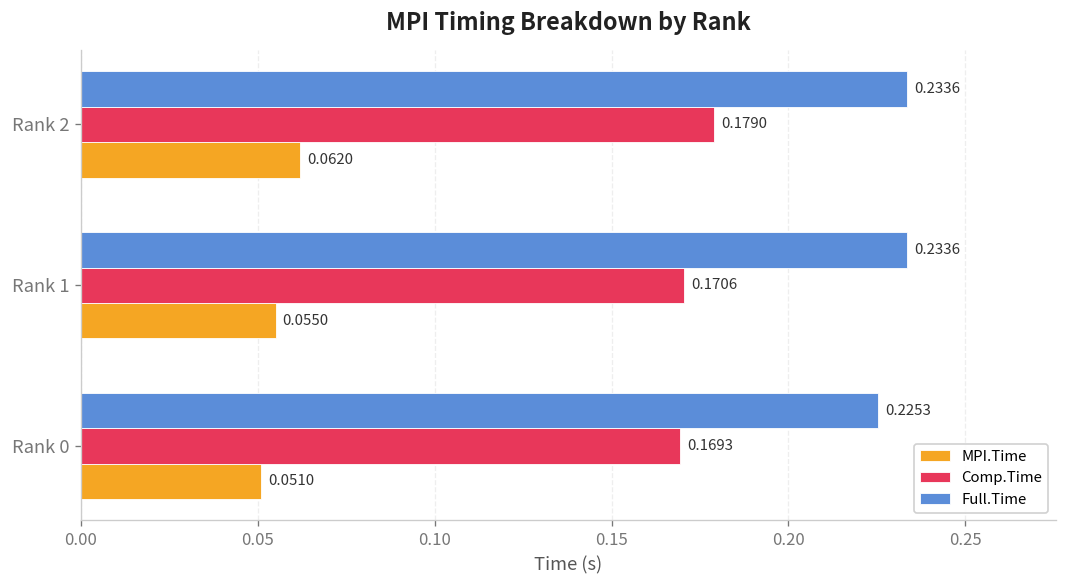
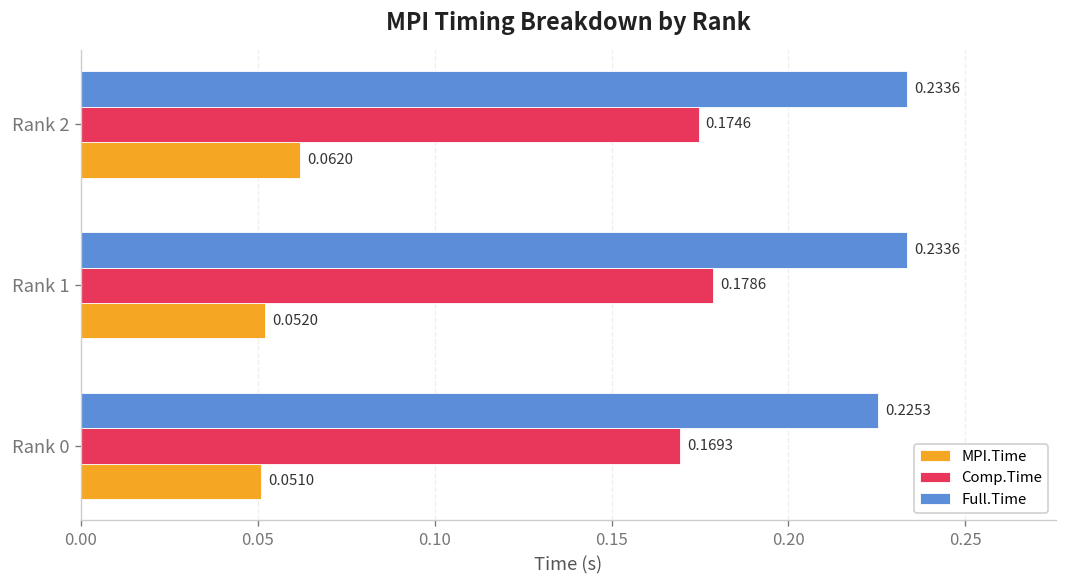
Comp.Time, Rank 2: 0.1790 -> 0.1746
Comp.Time, Rank 1: 0.1706 -> 0.1786
MPI.Time, Rank 1: 0.0550 -> 0.0520
